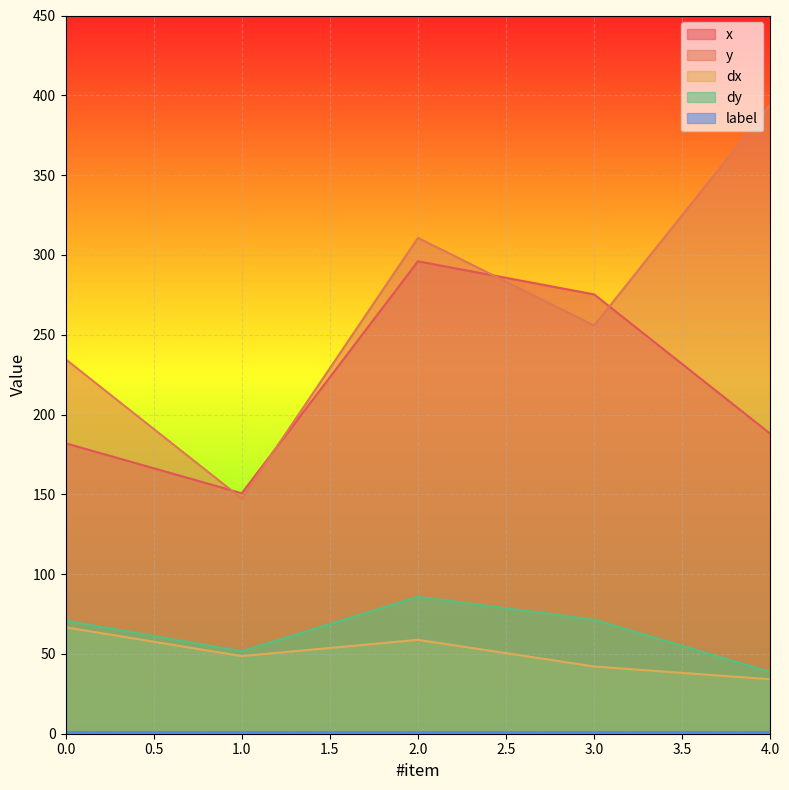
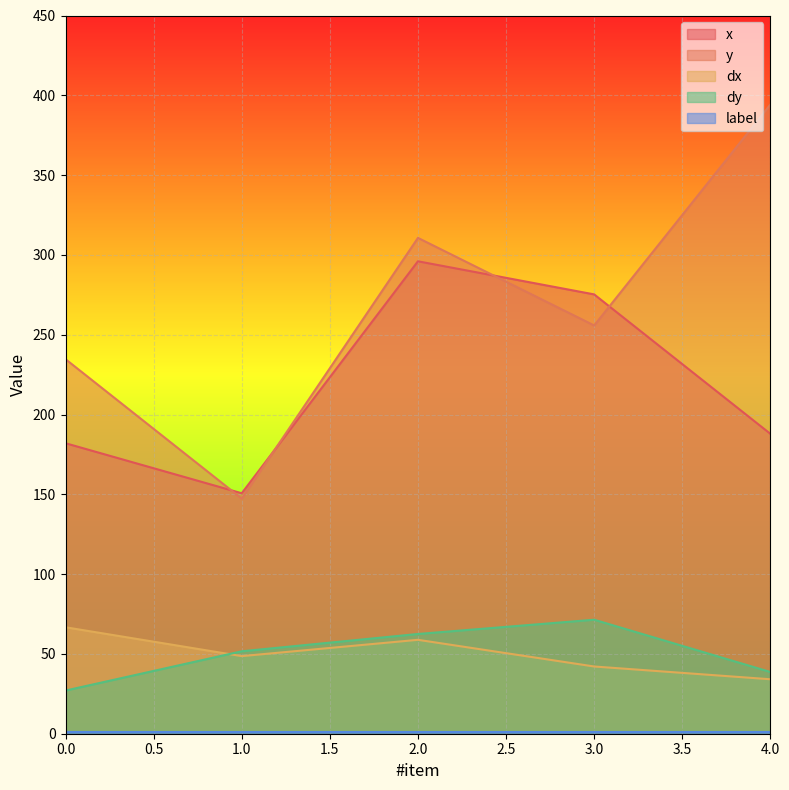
dy, 0.0: 71 -> 27
dy, 2.0: 86 -> 62
